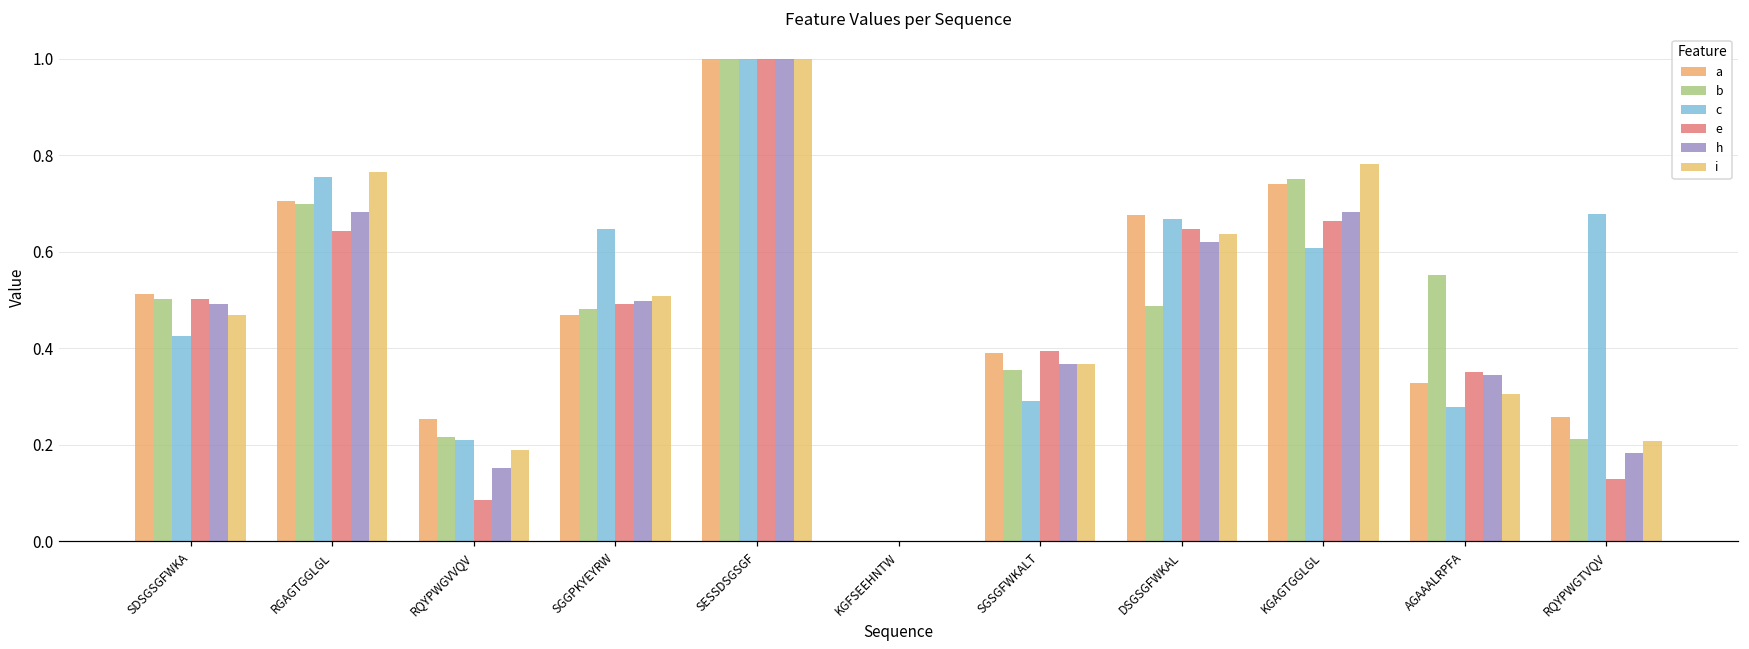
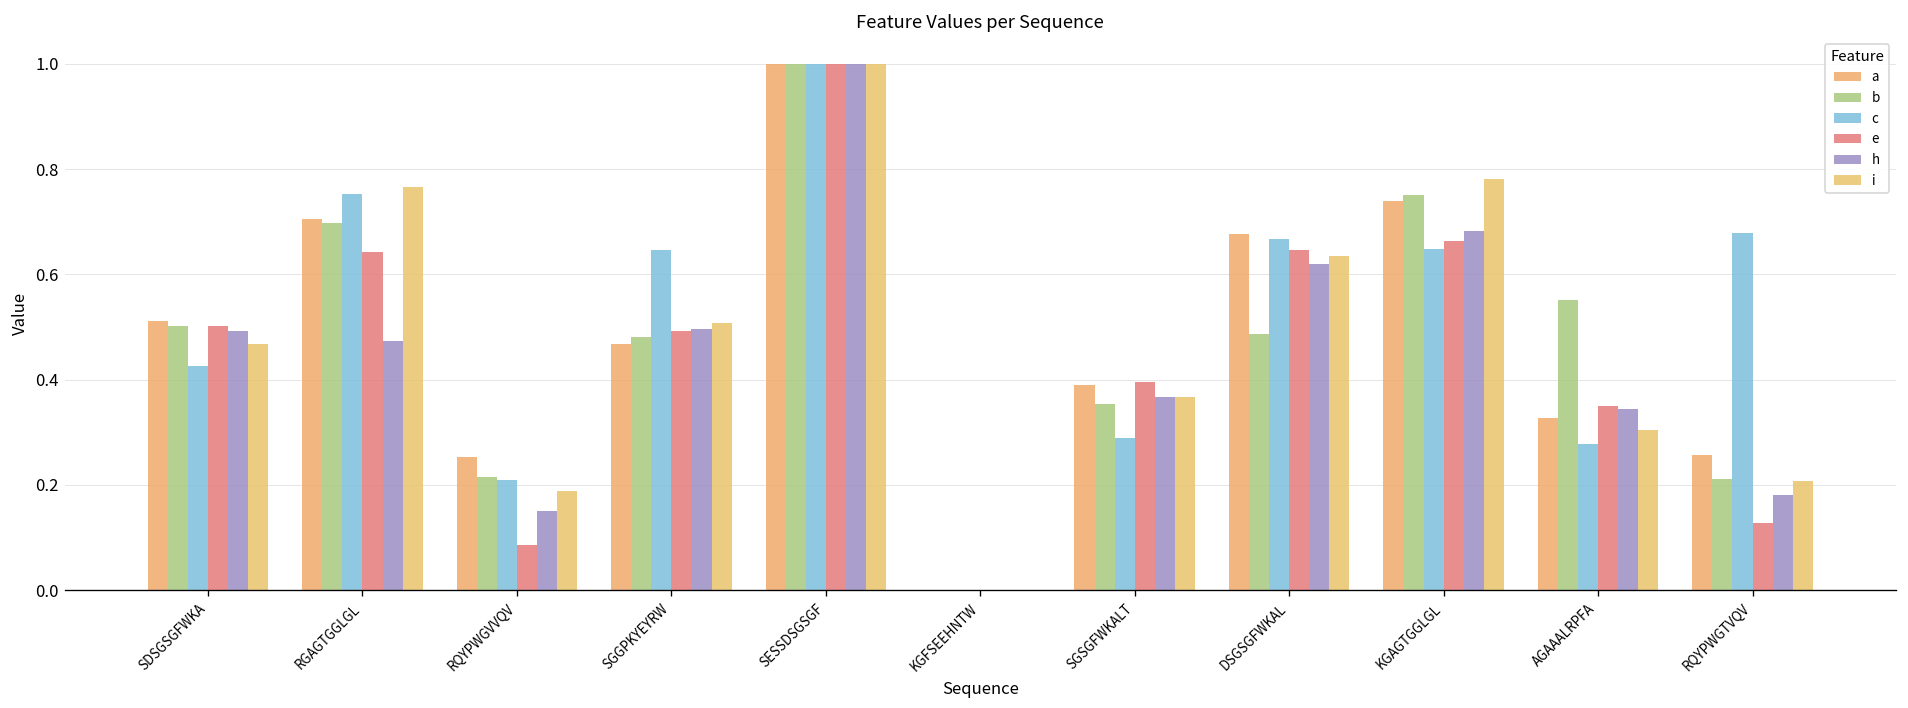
h, RGAGTGGLGL: 0.68 -> 0.47
c, KGAGTGGLGL: 0.61 -> 0.65
